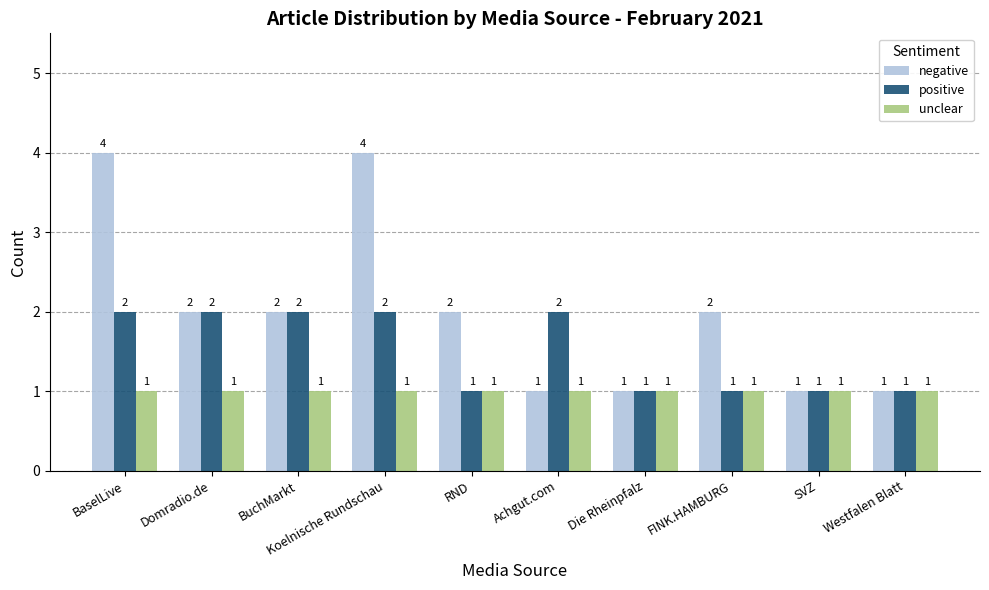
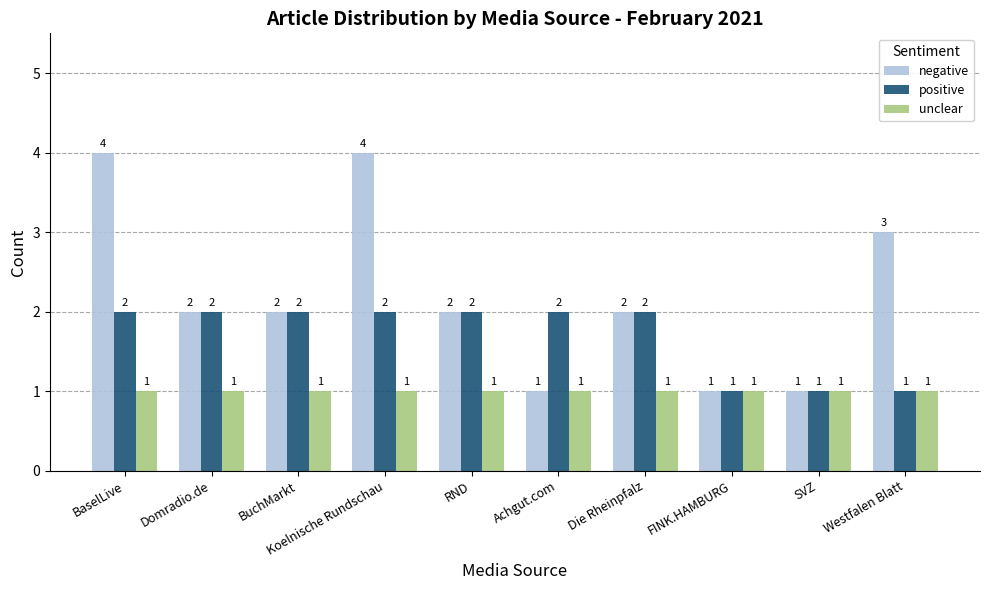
positive, RND: 1 -> 2
negative, Die Rheinpfalz: 1 -> 2
positive, Die Rheinpfalz: 1 -> 2
negative, FINK.HAMBURG: 2 -> 1
negative, Westfalen Blatt: 1 -> 3
